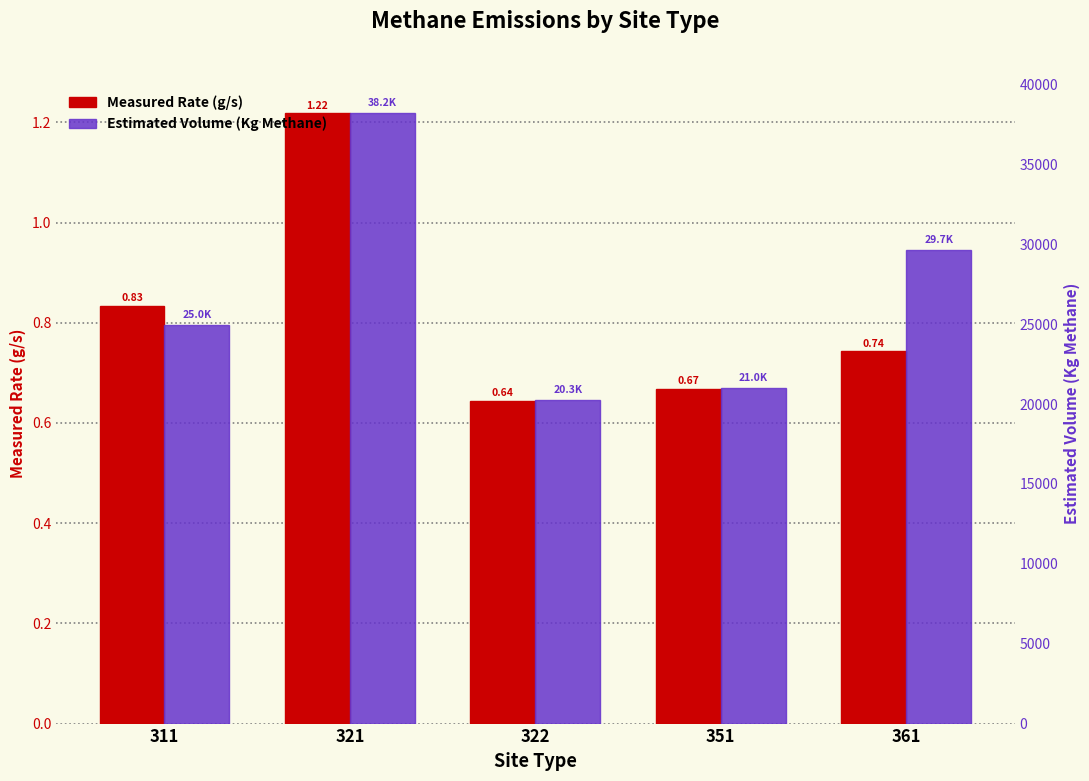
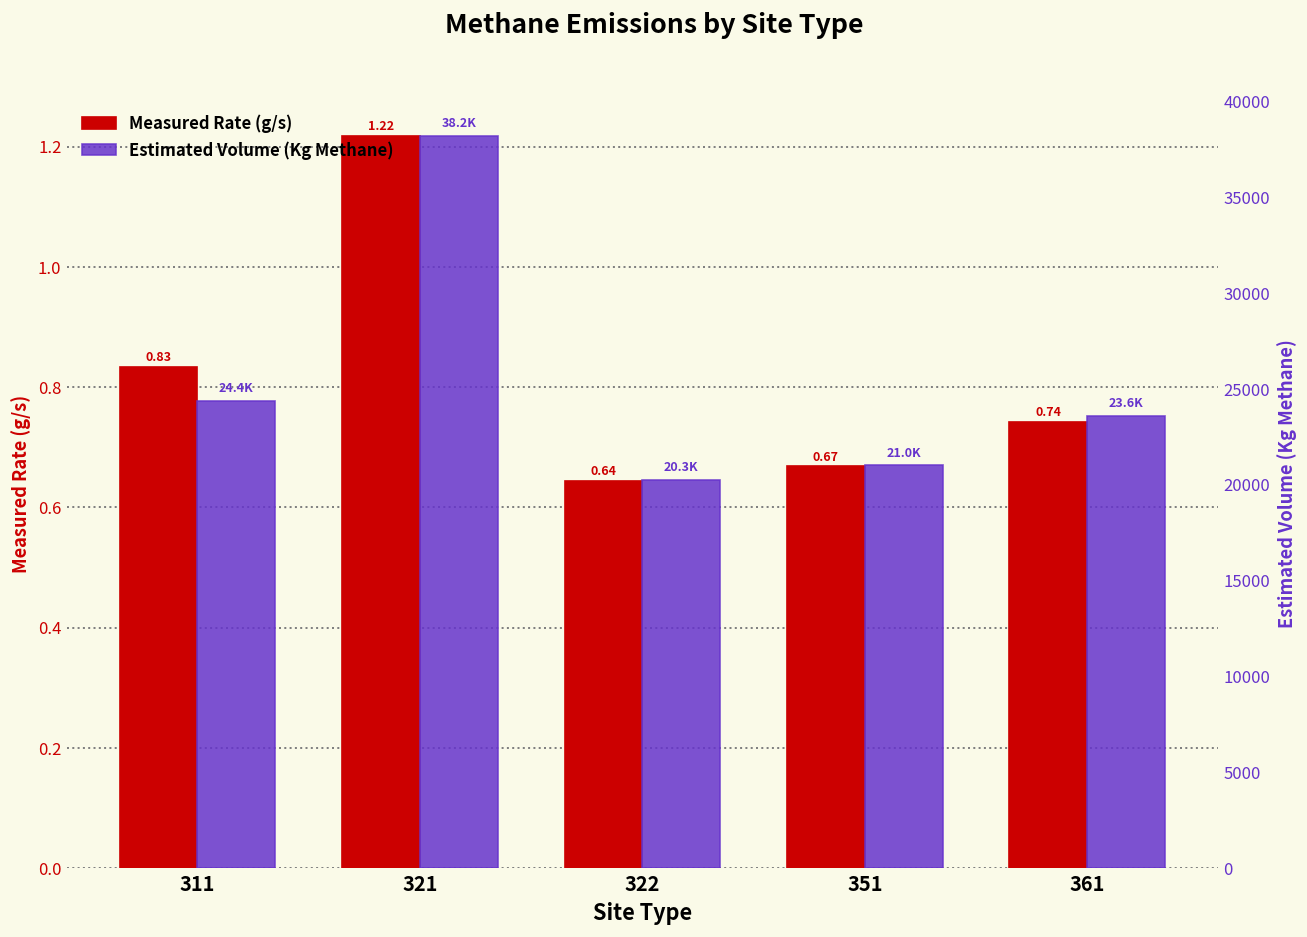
Estimated Volume (Kg Methane), 311: 25.0K -> 24.4K
Estimated Volume (Kg Methane), 361: 29.7K -> 23.6K
